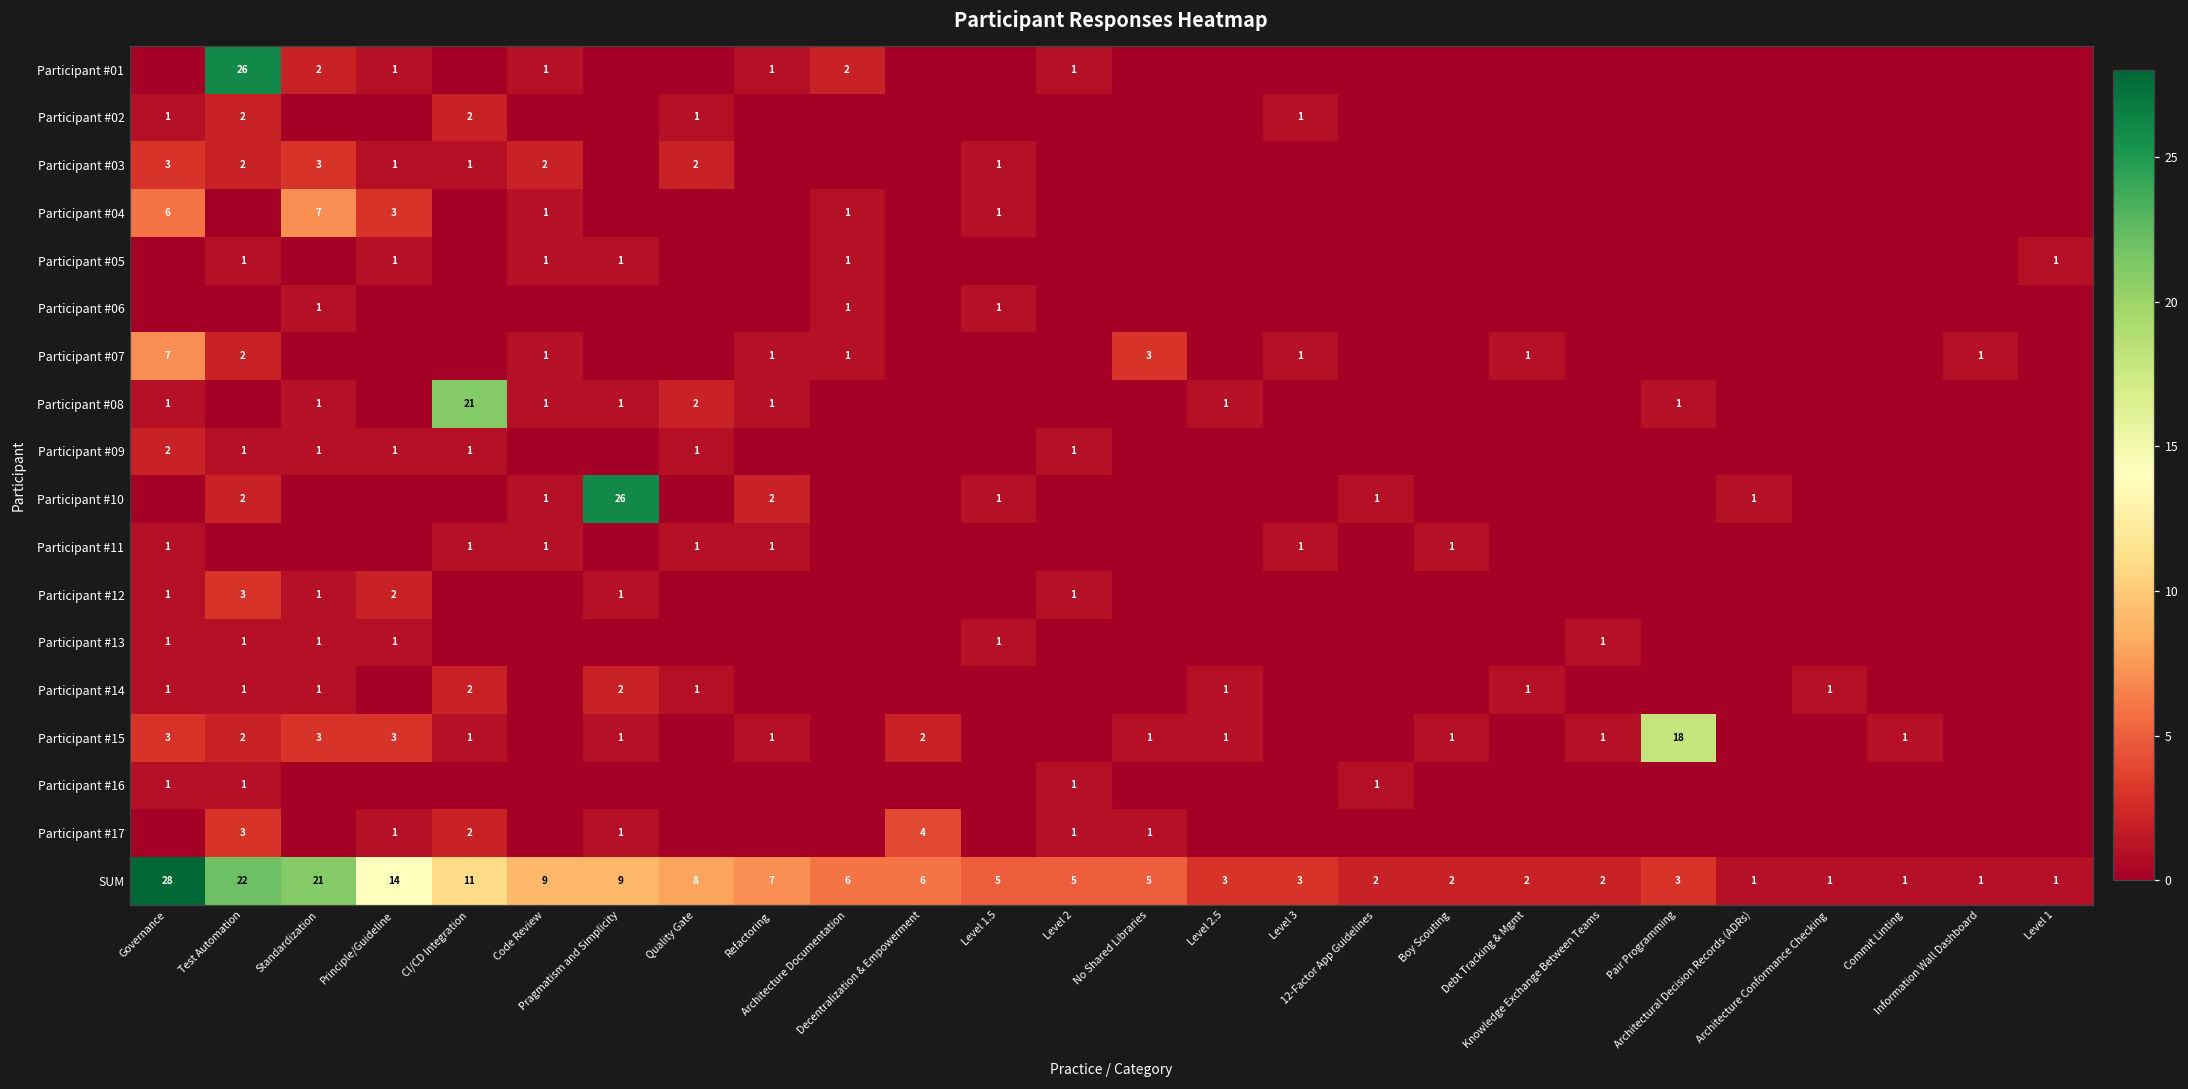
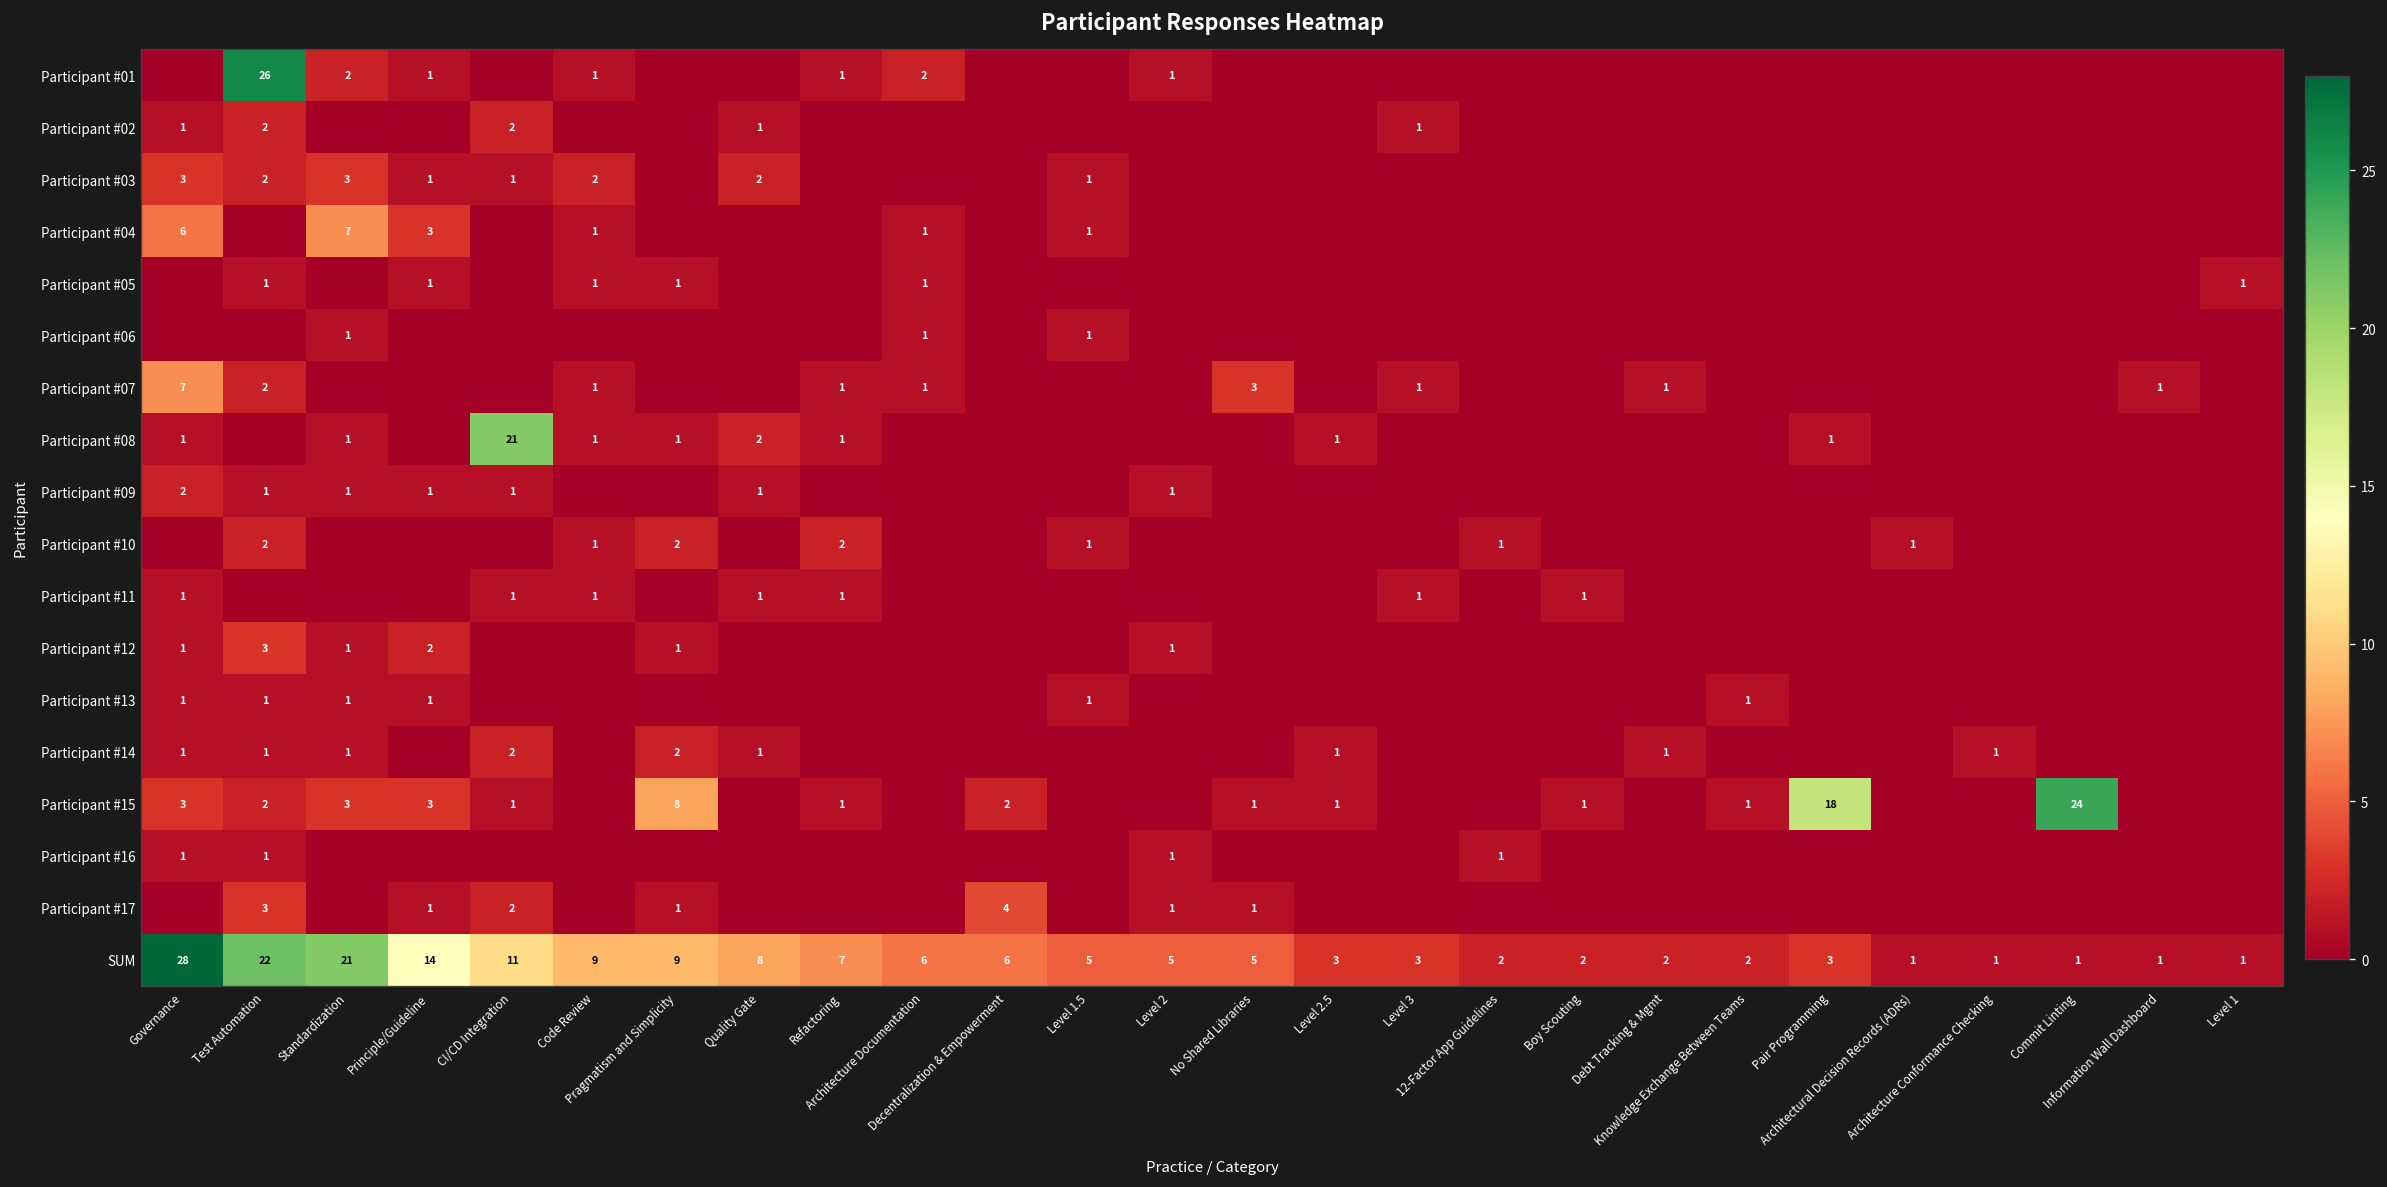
Participant #10, Pragmatism and Simplicity: 26 -> 2
Participant #15, Pragmatism and Simplicity: 1 -> 8
Participant #15, Commit Linting: 1 -> 24
